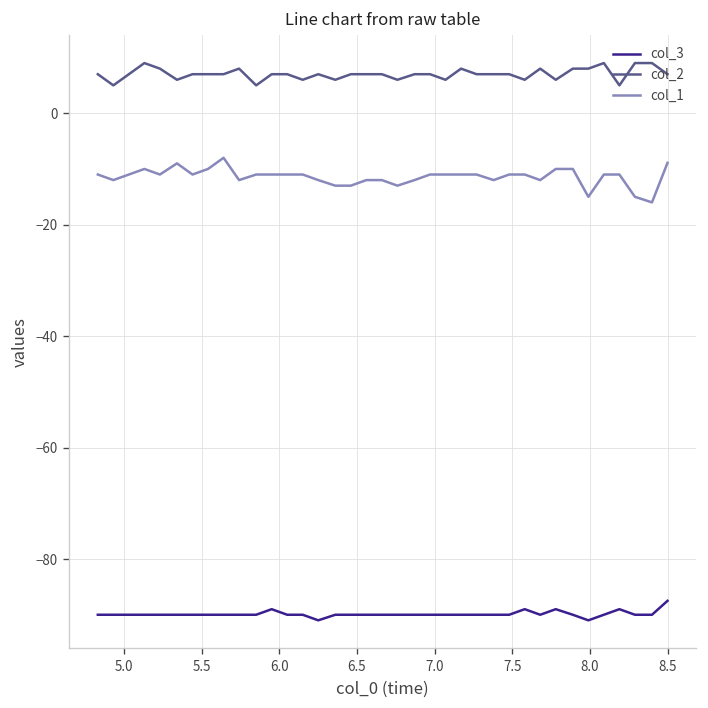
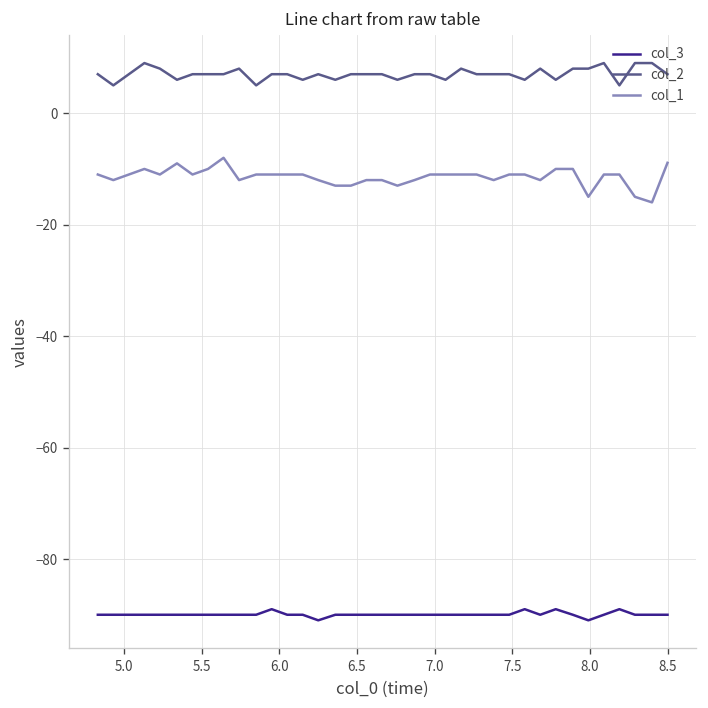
col_3, 8.5: -88 -> -90
